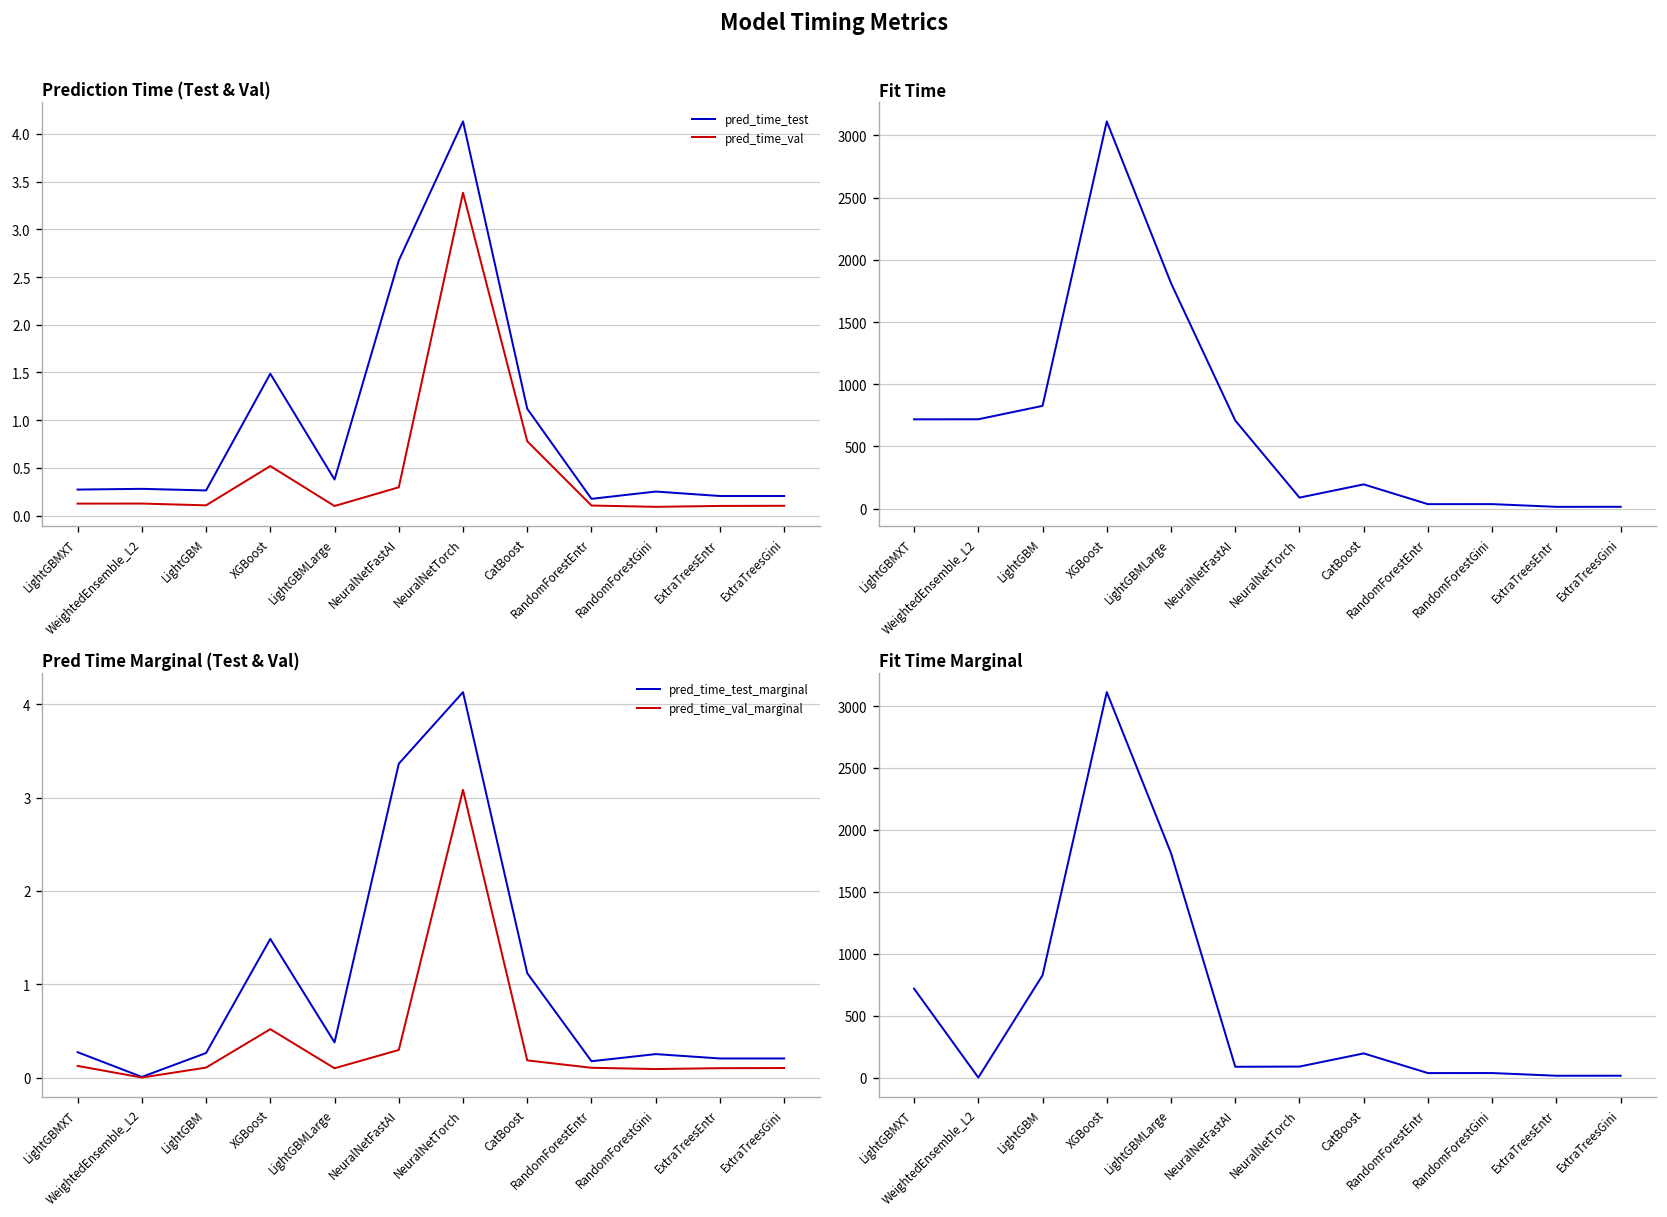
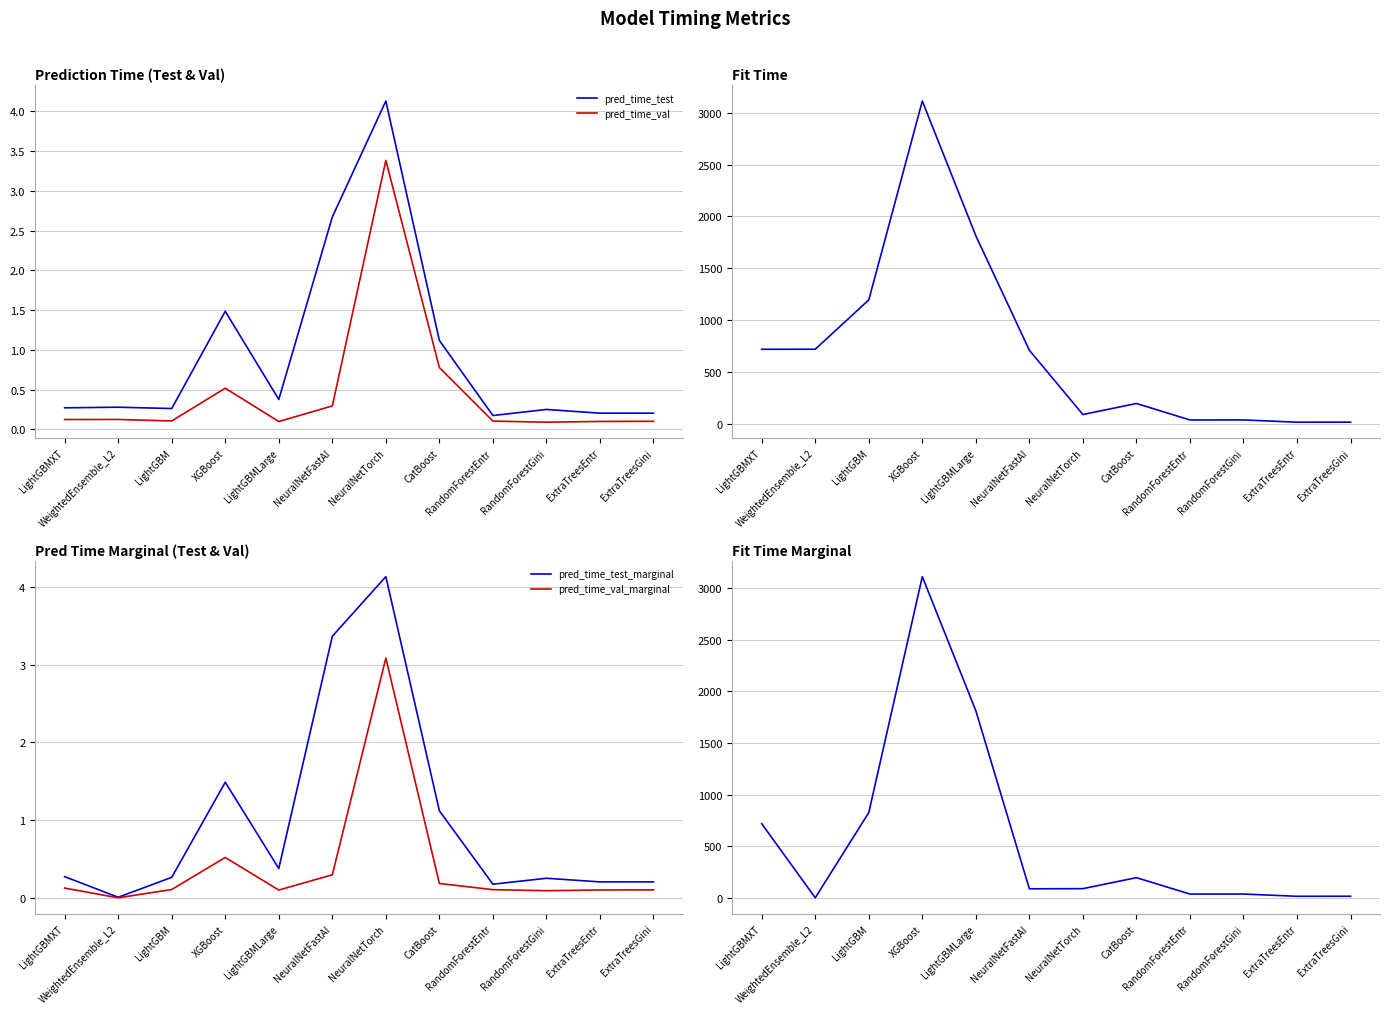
Fit Time, LightGBM: 830 -> 1190
